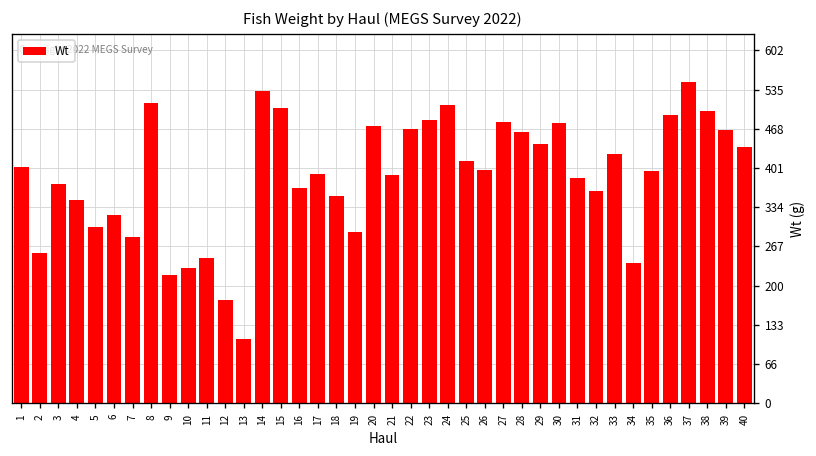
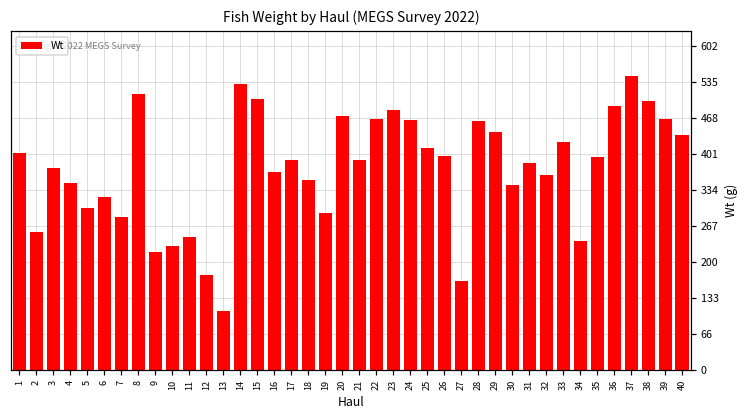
24: 510 -> 470
27: 480 -> 170
30: 480 -> 340
